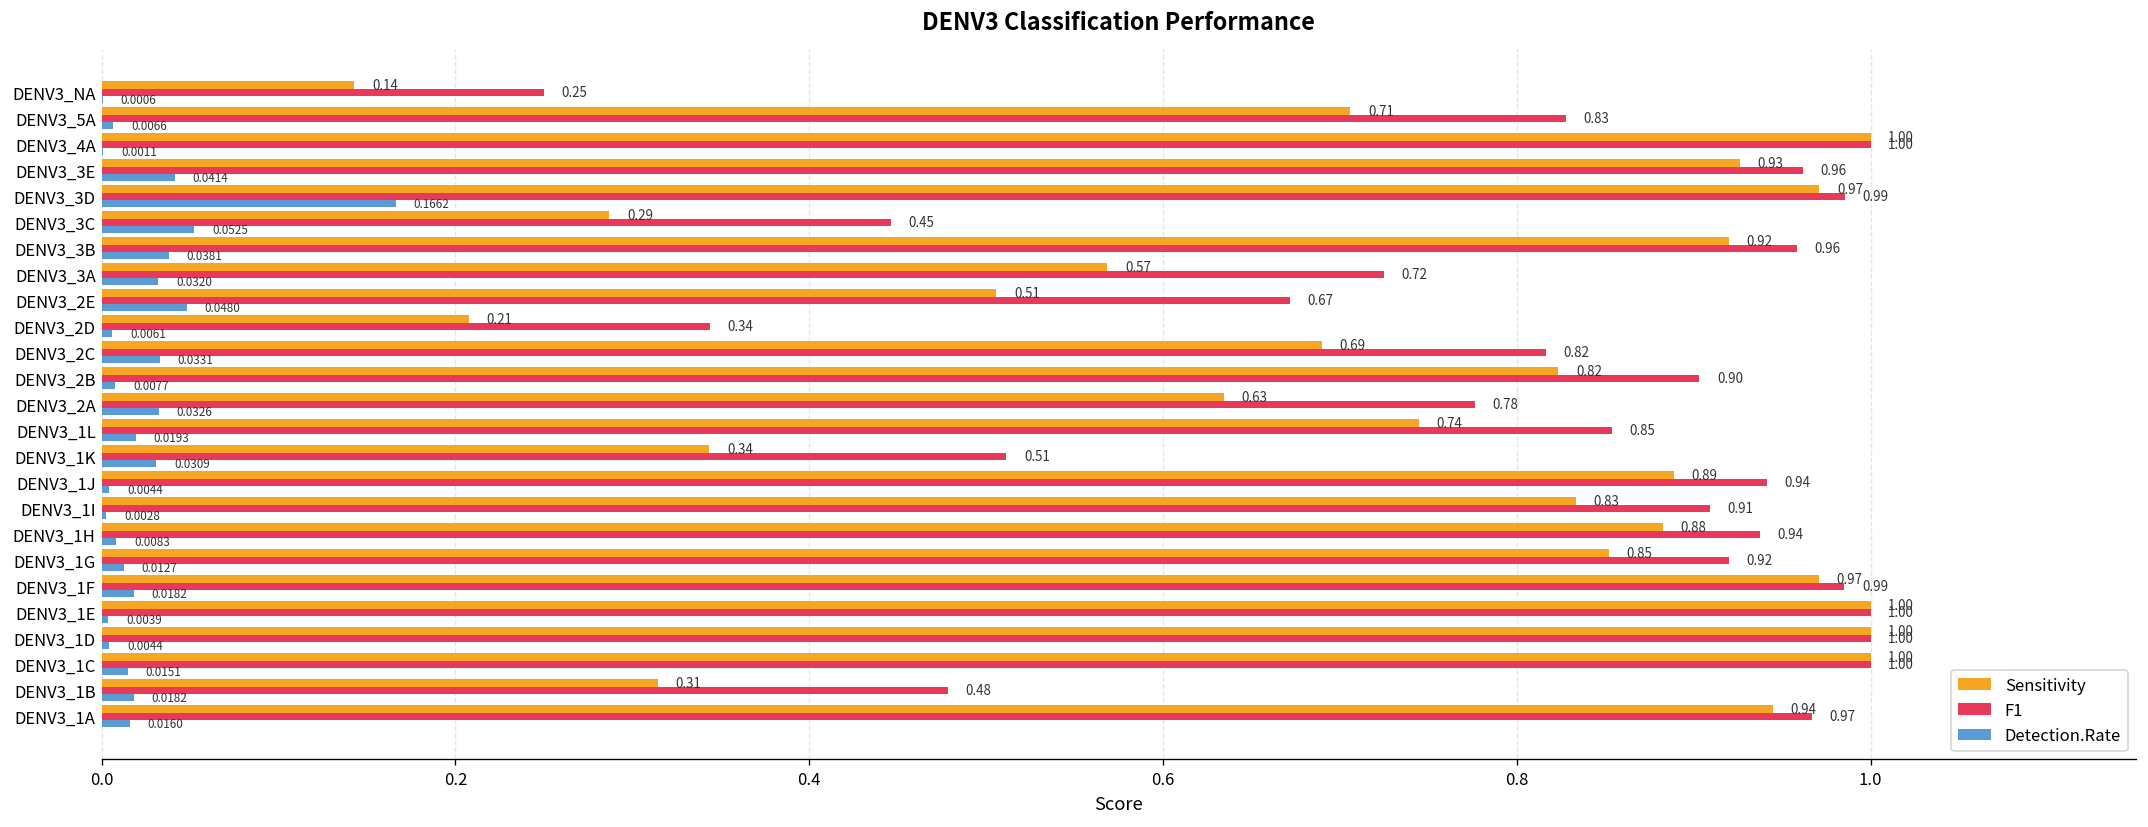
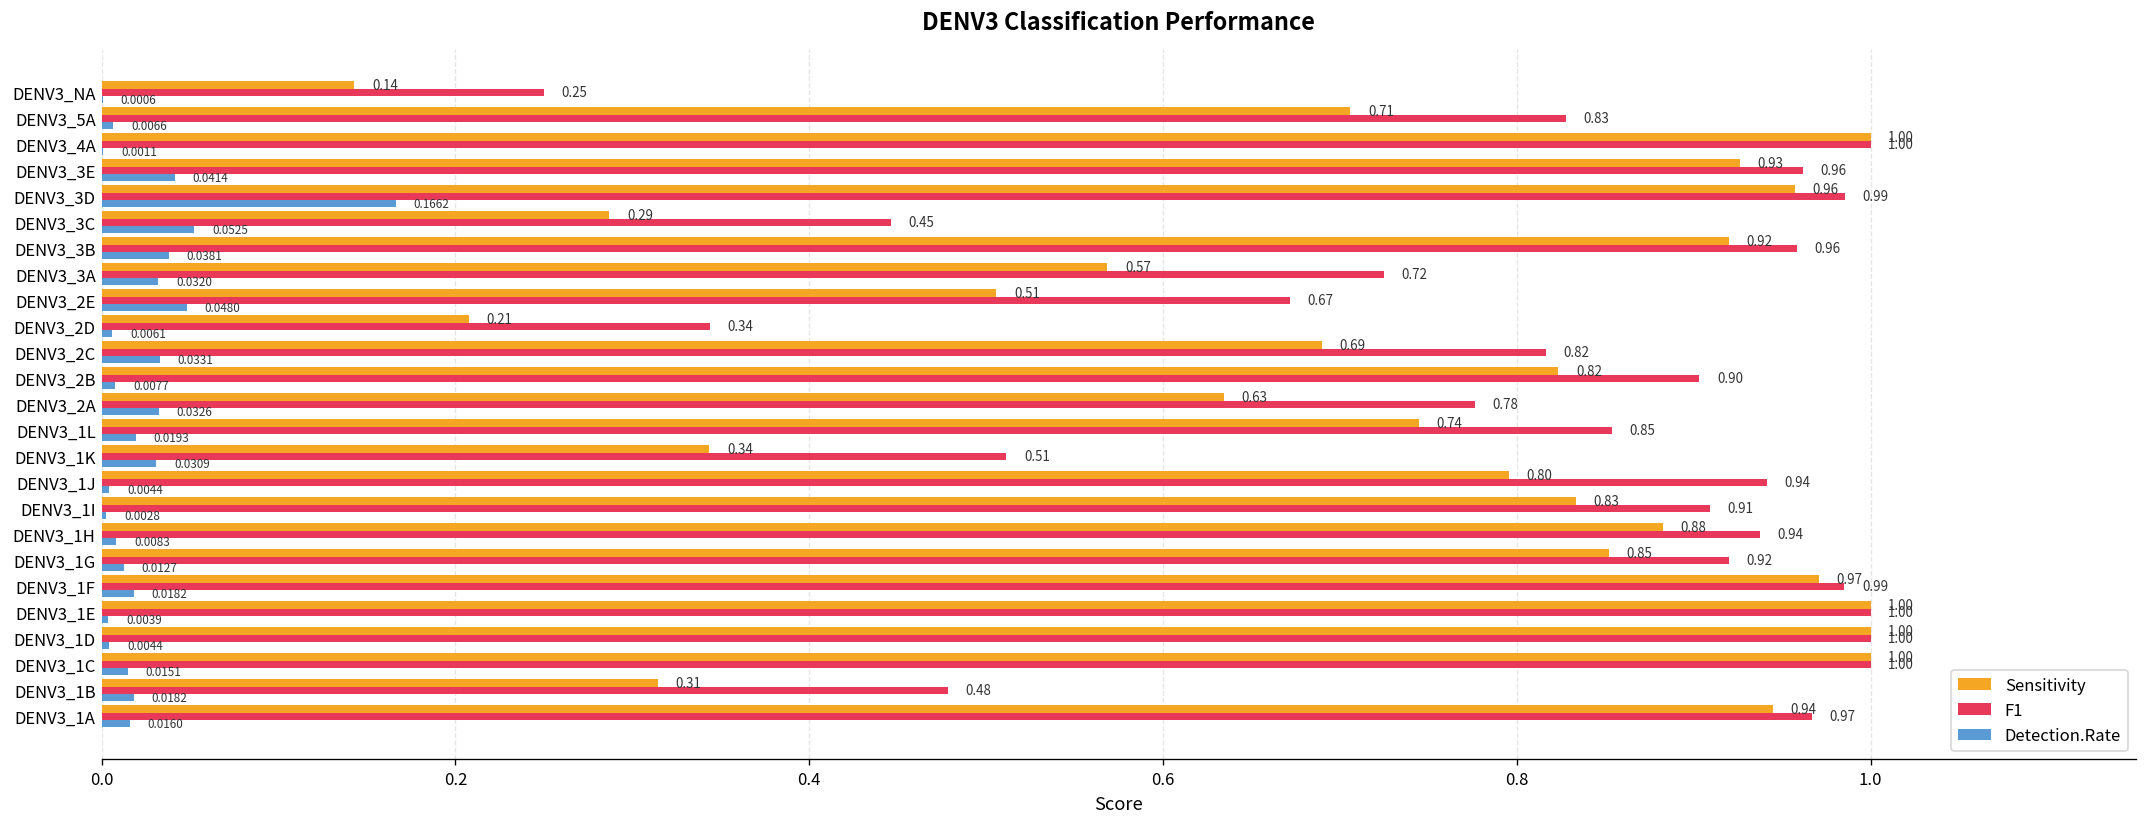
Sensitivity, DENV3_3D: 0.97 -> 0.96
Sensitivity, DENV3_1J: 0.89 -> 0.80
